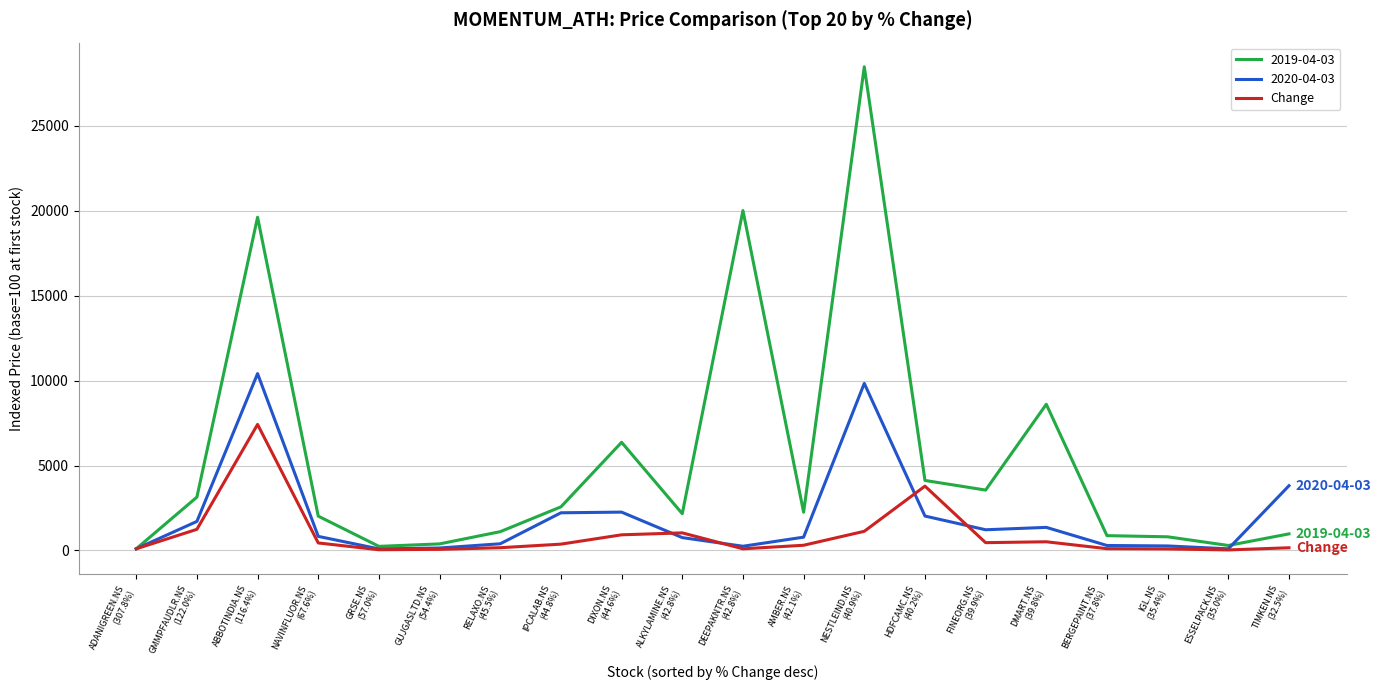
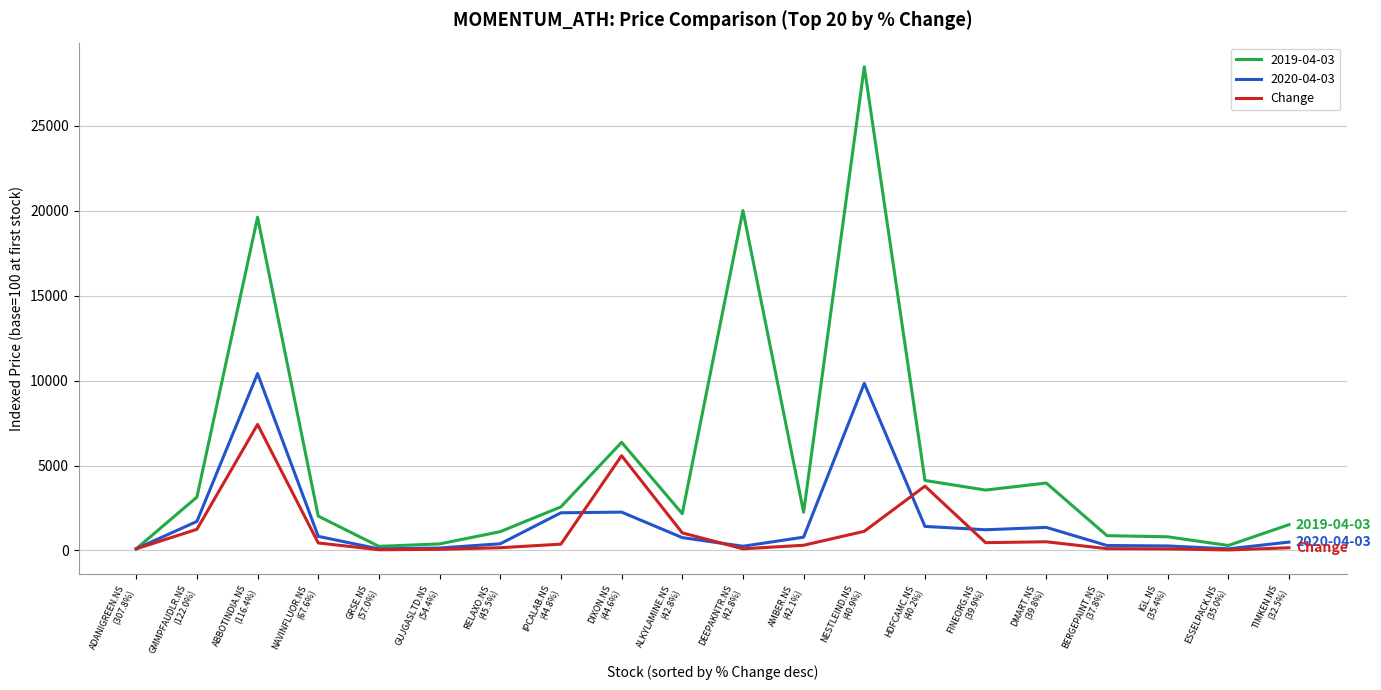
Change, DIXON.NS (44.6%): 900 -> 5600
2020-04-03, HDFCAMC.NS (40.2%): 2000 -> 1400
2019-04-03, DMART.NS (39.8%): 8600 -> 4000
2019-04-03, TIMKEN.NS (32.5%): 1000 -> 1500
2020-04-03, TIMKEN.NS (32.5%): 3800 -> 500
